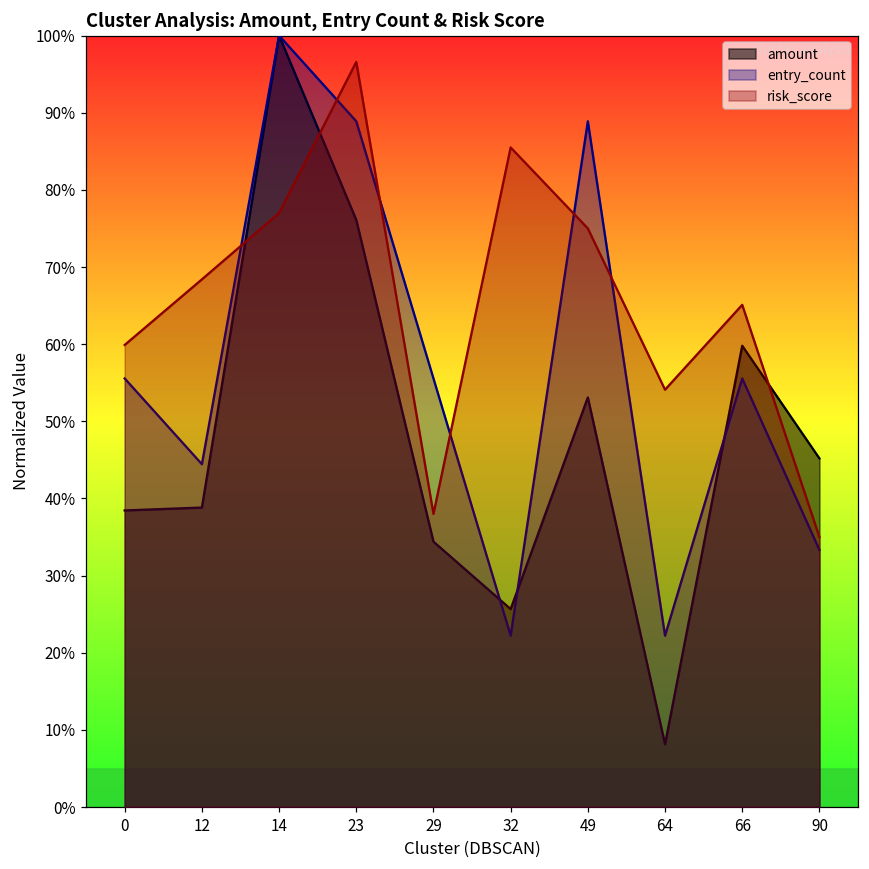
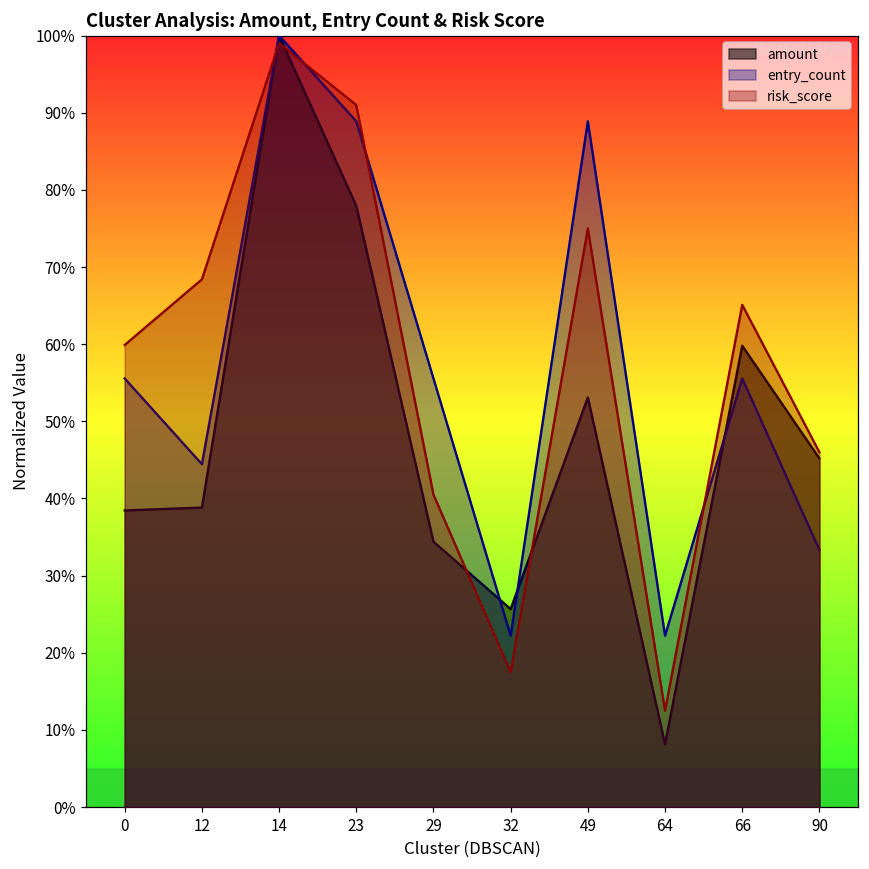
risk_score, 14: 77% -> 99%
amount, 23: 76% -> 78%
risk_score, 23: 97% -> 91%
risk_score, 29: 38% -> 41%
risk_score, 32: 86% -> 18%
risk_score, 64: 54% -> 13%
risk_score, 90: 35% -> 46%
